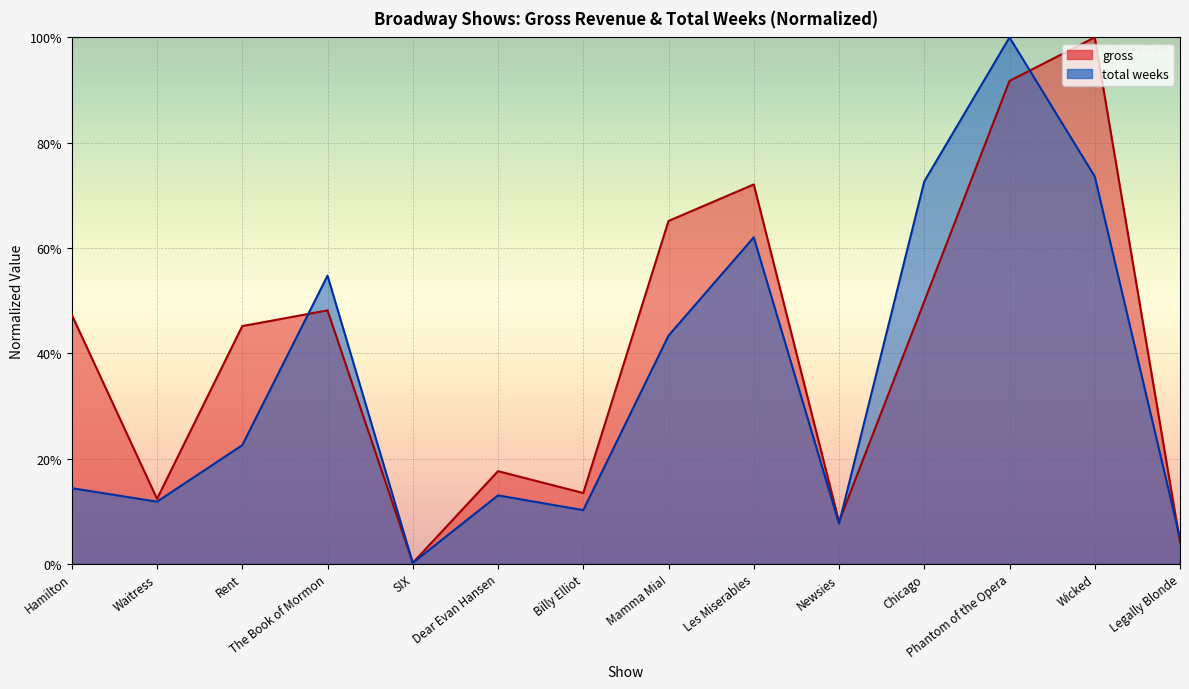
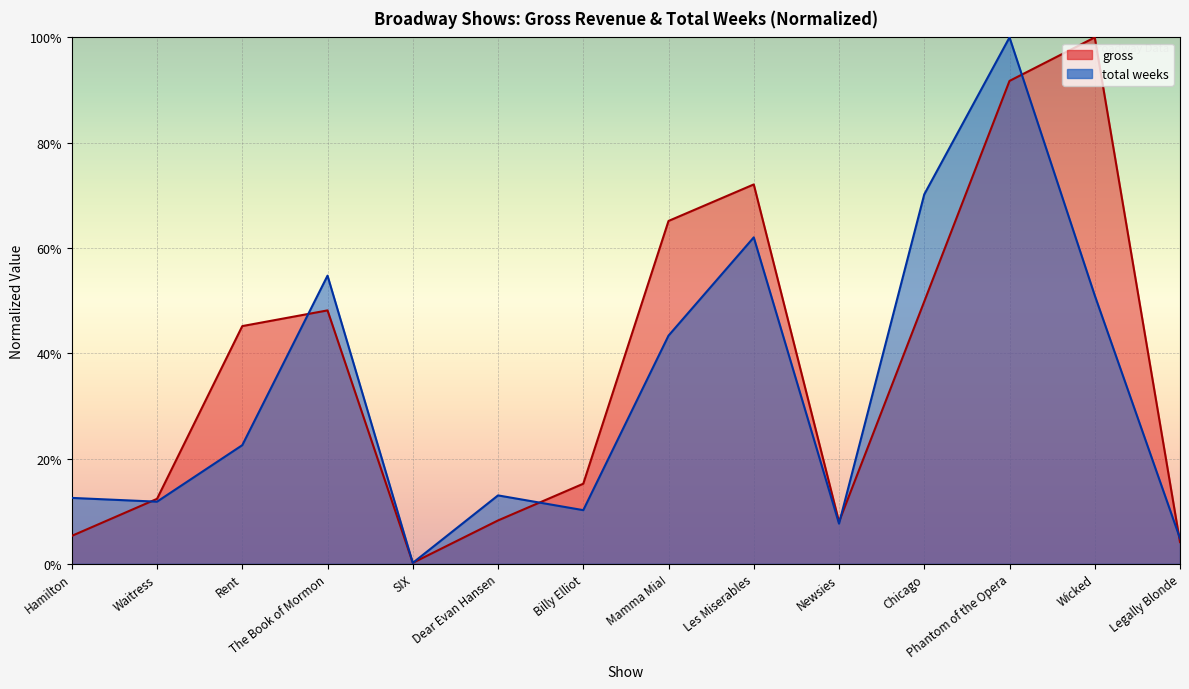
gross, Hamilton: 47% -> 5%
total weeks, Hamilton: 14% -> 13%
gross, Dear Evan Hansen: 18% -> 8%
gross, Billy Elliot: 13% -> 15%
total weeks, Chicago: 73% -> 70%
total weeks, Wicked: 74% -> 51%
